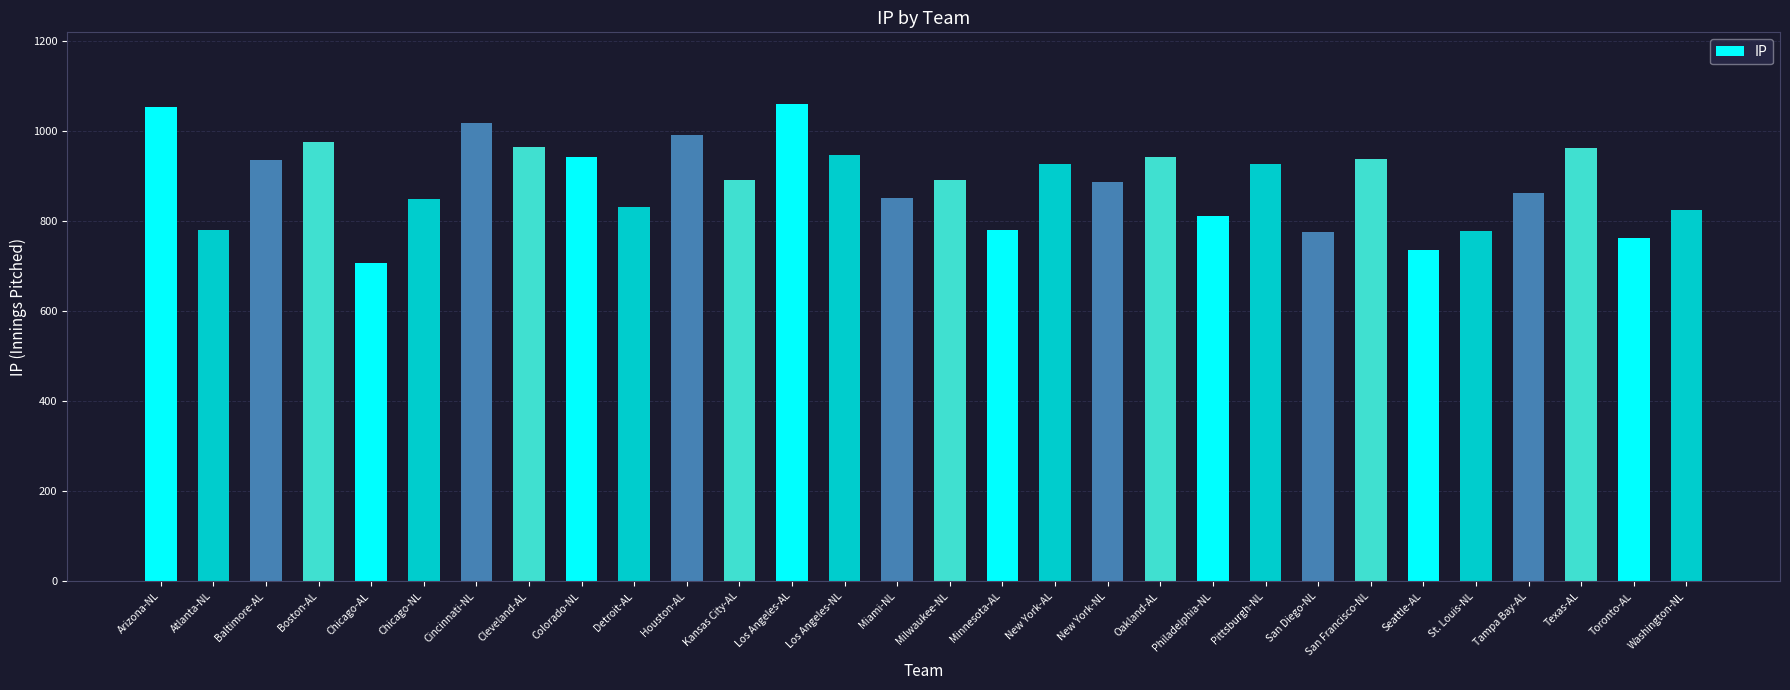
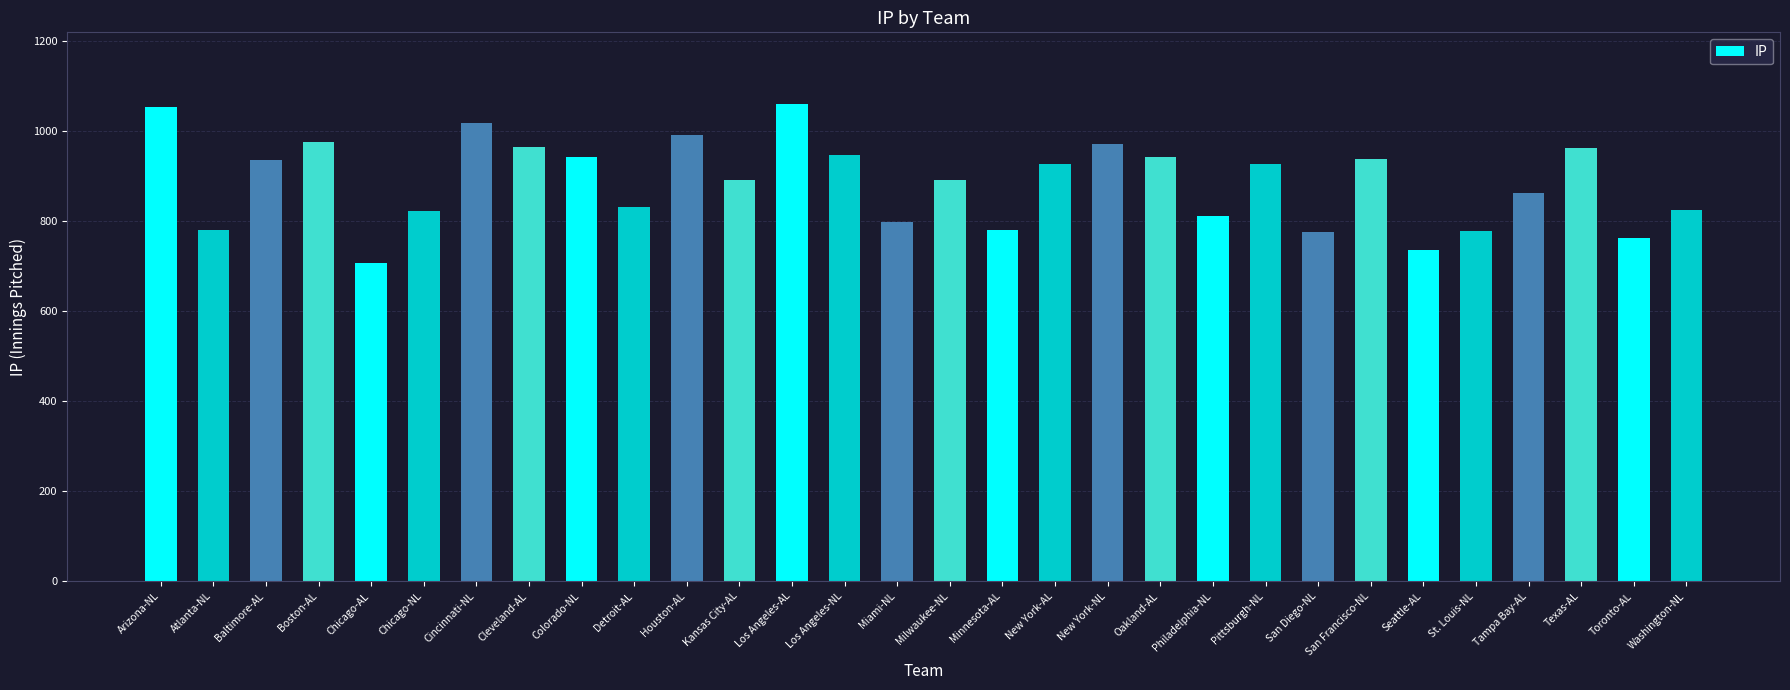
Chicago-NL: 850 -> 820
Miami-NL: 850 -> 800
New York-NL: 890 -> 970
